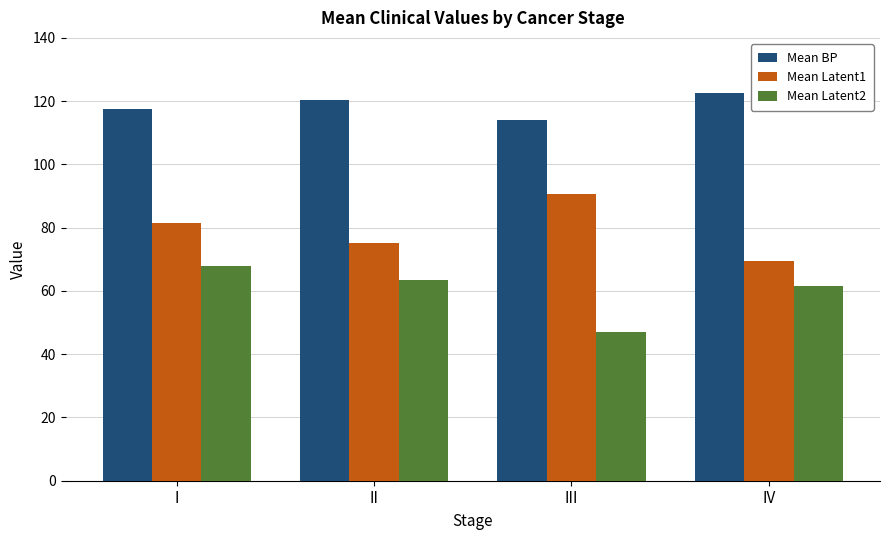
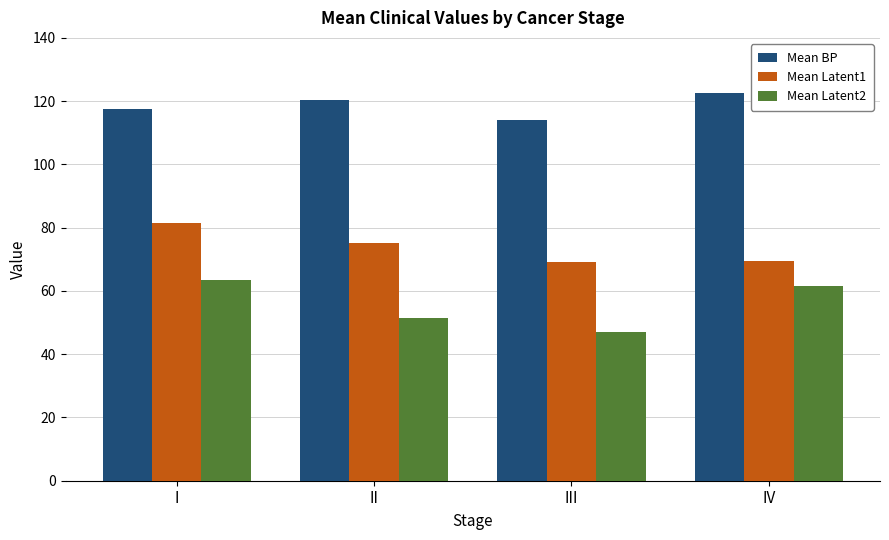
Mean Latent2, I: 68 -> 64
Mean Latent2, II: 63 -> 52
Mean Latent1, III: 91 -> 69
